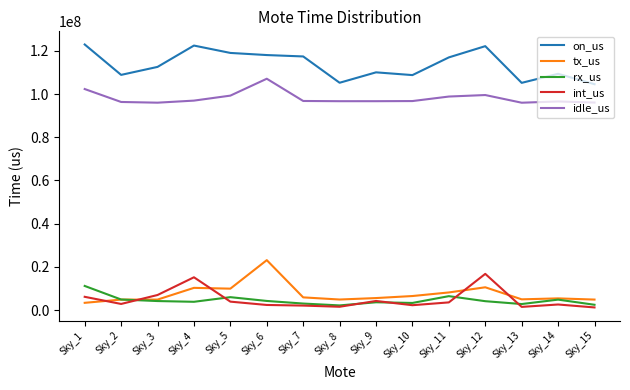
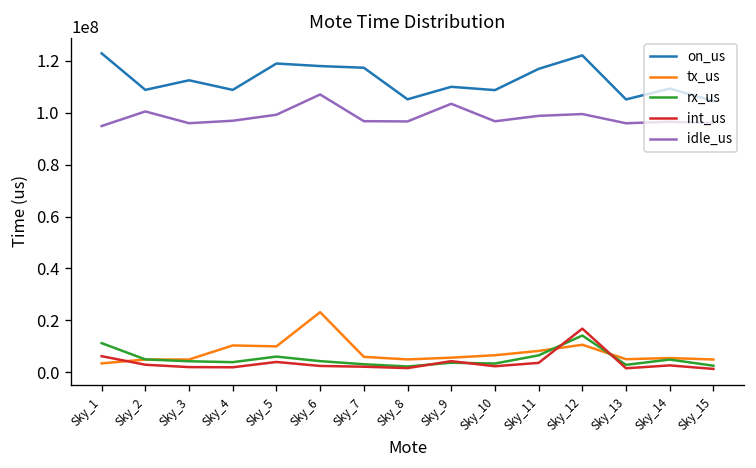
idle_us, Sky_1: 102000000 -> 95000000
idle_us, Sky_2: 96000000 -> 101000000
int_us, Sky_3: 7000000 -> 2000000
on_us, Sky_4: 122000000 -> 109000000
int_us, Sky_4: 15000000 -> 2000000
idle_us, Sky_9: 97000000 -> 103000000
rx_us, Sky_12: 4000000 -> 14000000
